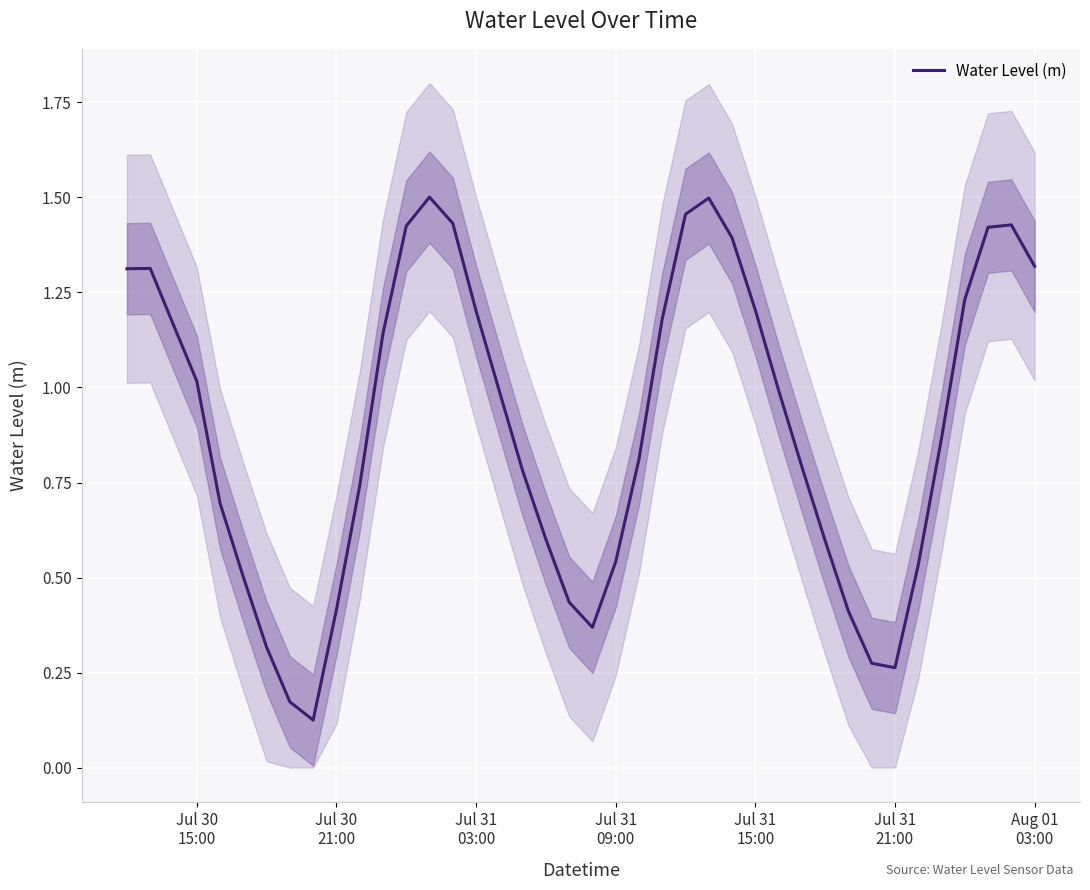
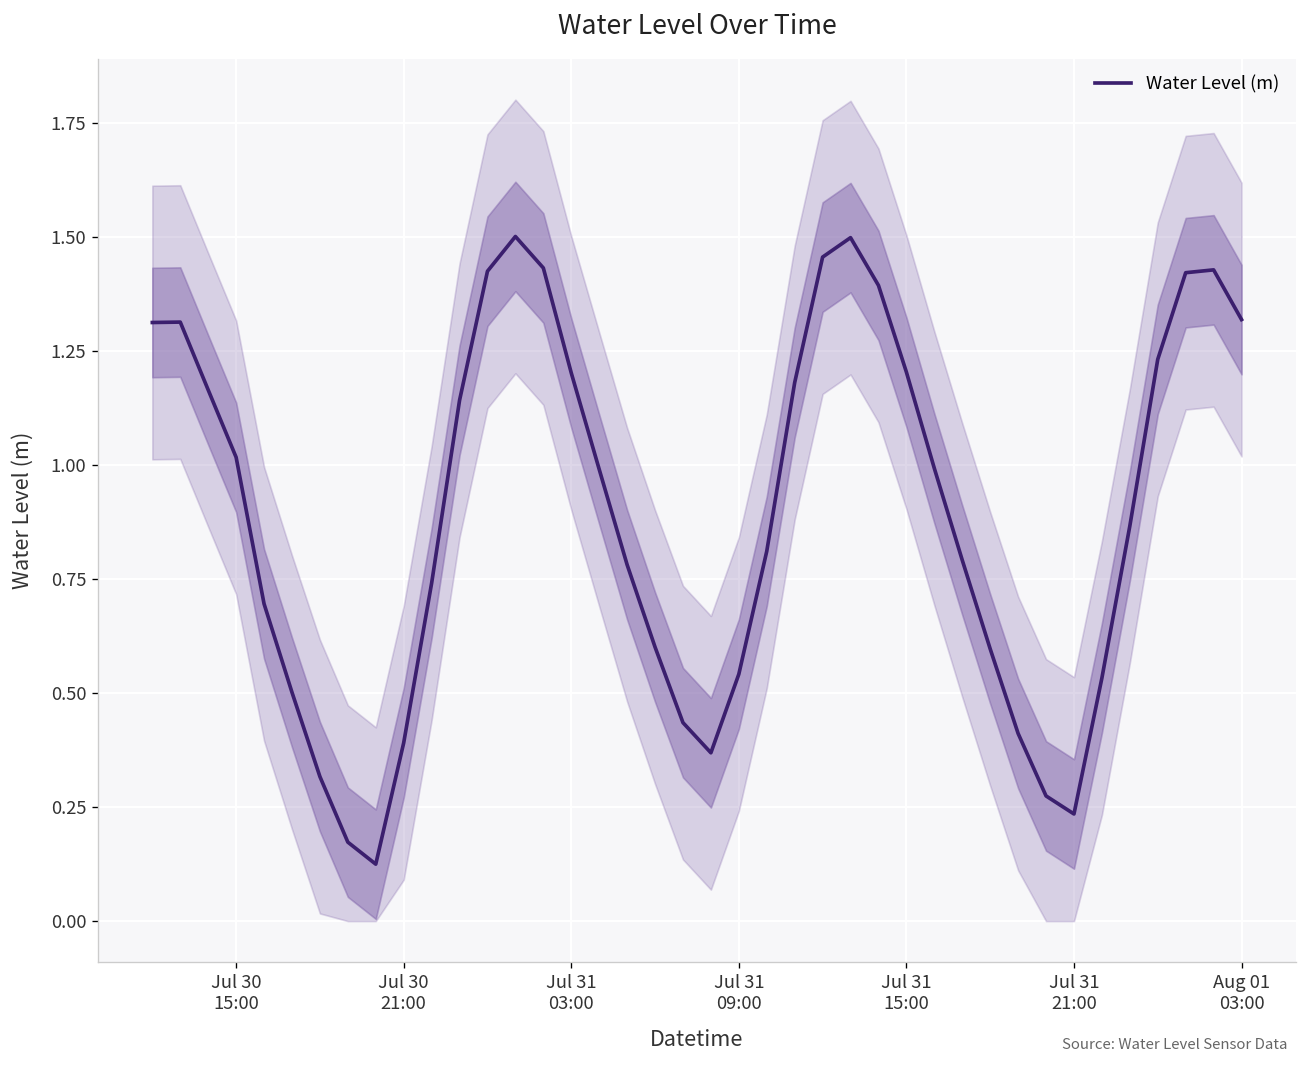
Water Level (m), Jul 30 21:00: 0.41 -> 0.39
Water Level (m), Jul 31 21:00: 0.26 -> 0.23
